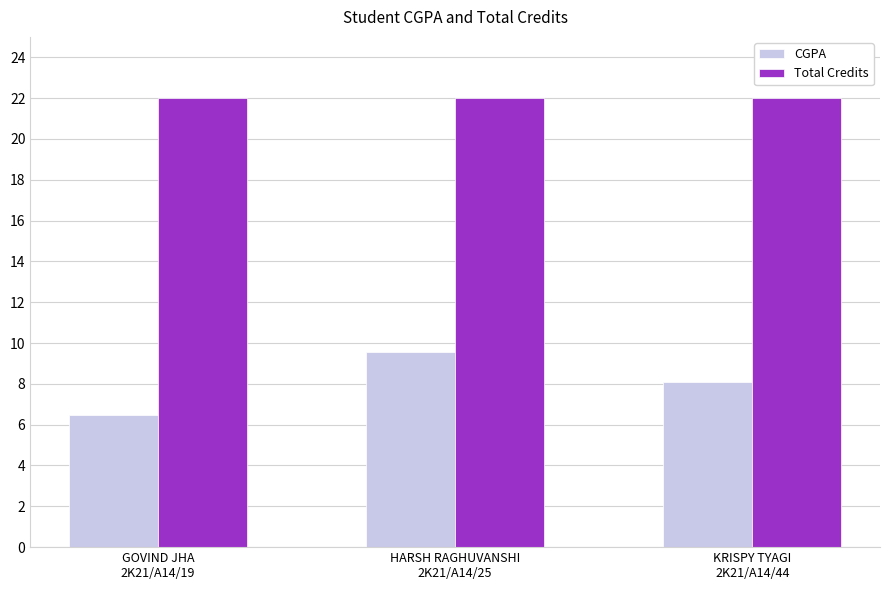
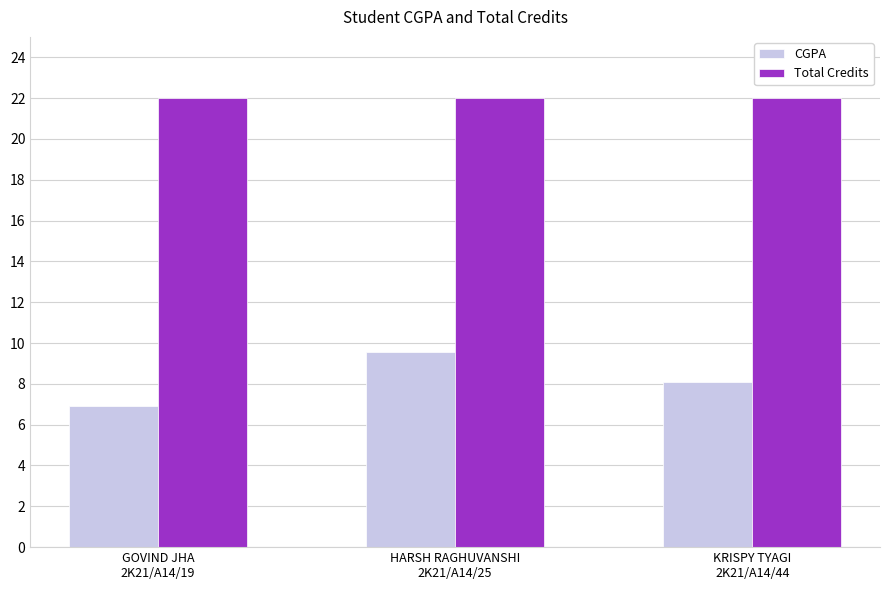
CGPA, GOVIND JHA 2K21/A14/19: 6.5 -> 6.9
